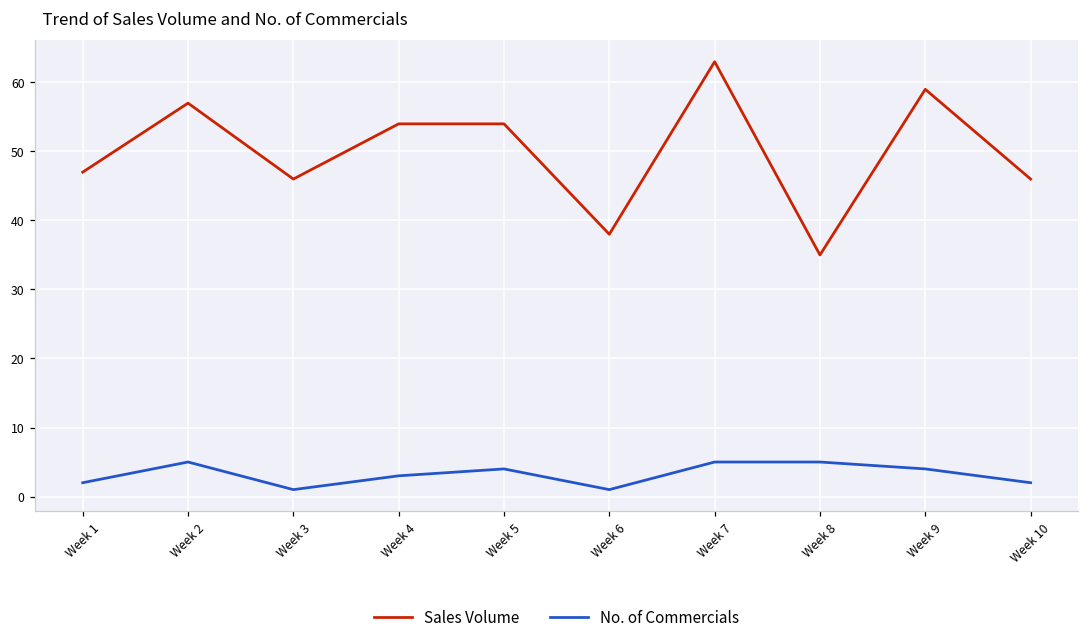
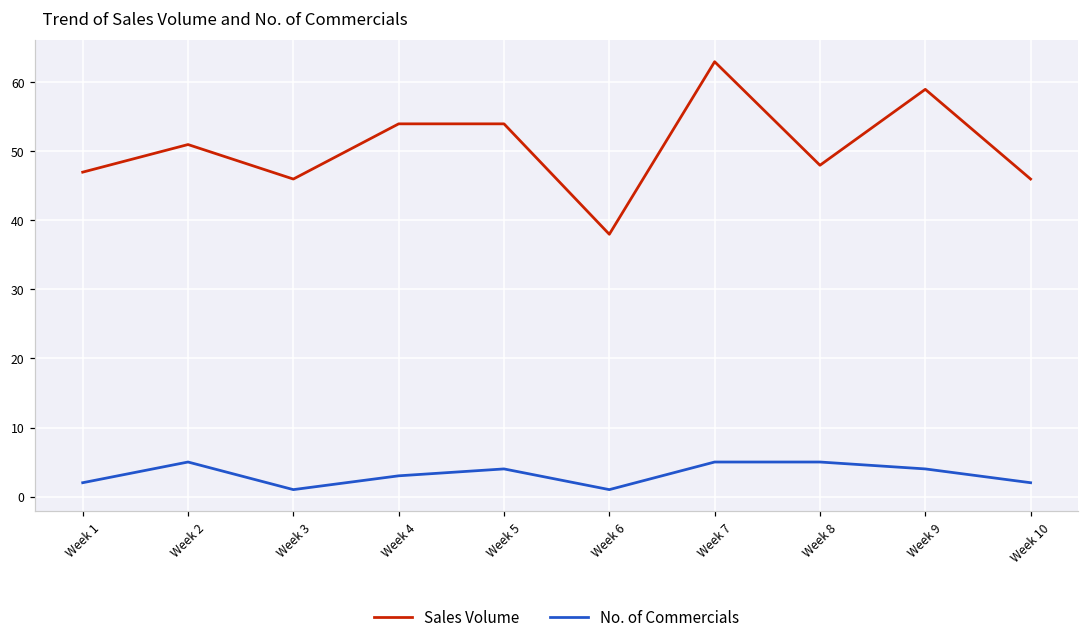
Sales Volume, Week 2: 57 -> 51
Sales Volume, Week 8: 35 -> 48
